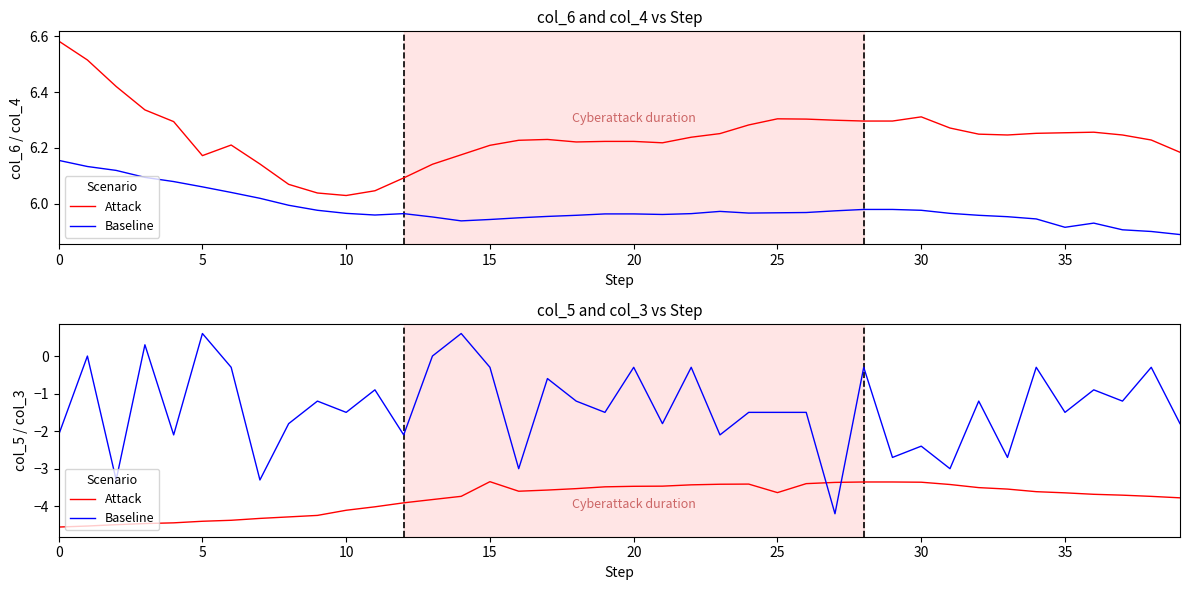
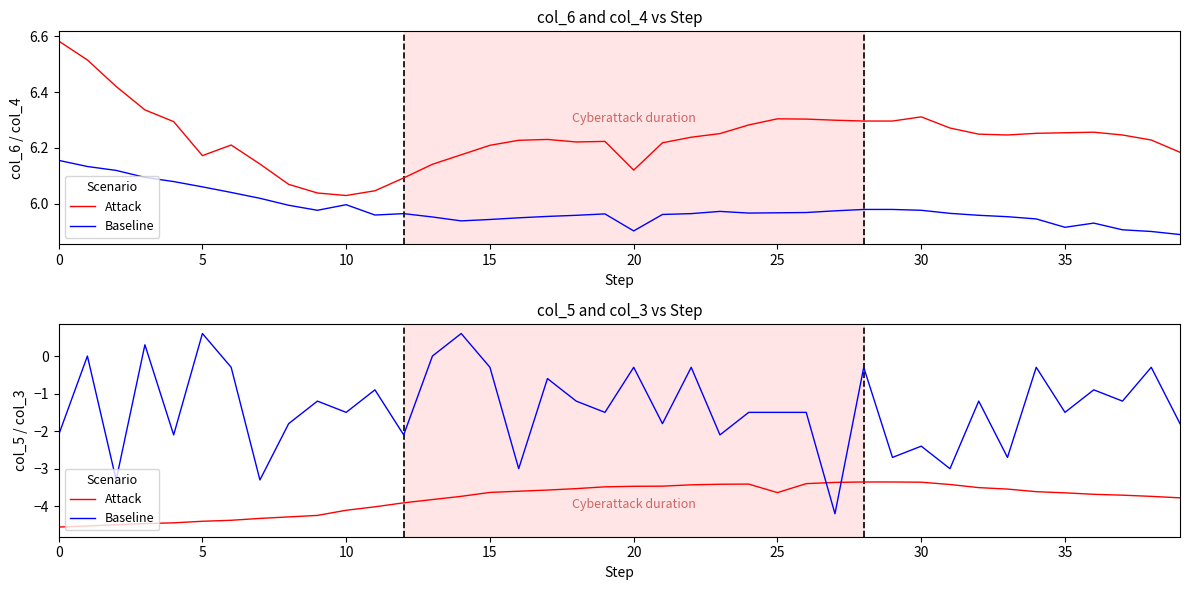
col_6 and col_4 vs Step, Baseline, 10: 5.97 -> 6.00
col_6 and col_4 vs Step, Attack, 20: 6.22 -> 6.12
col_6 and col_4 vs Step, Baseline, 20: 5.96 -> 5.90
col_5 and col_3 vs Step, Attack, 15: -3.3 -> -3.6
